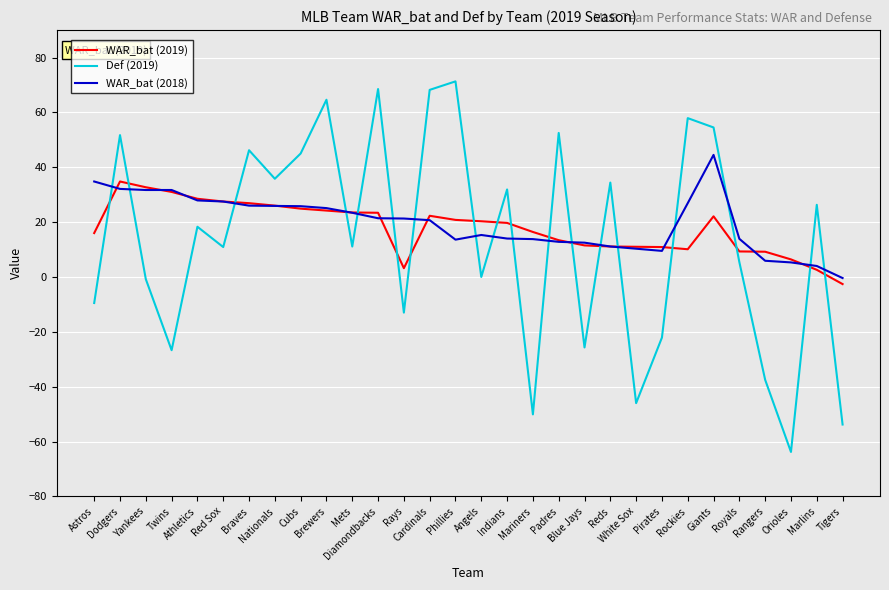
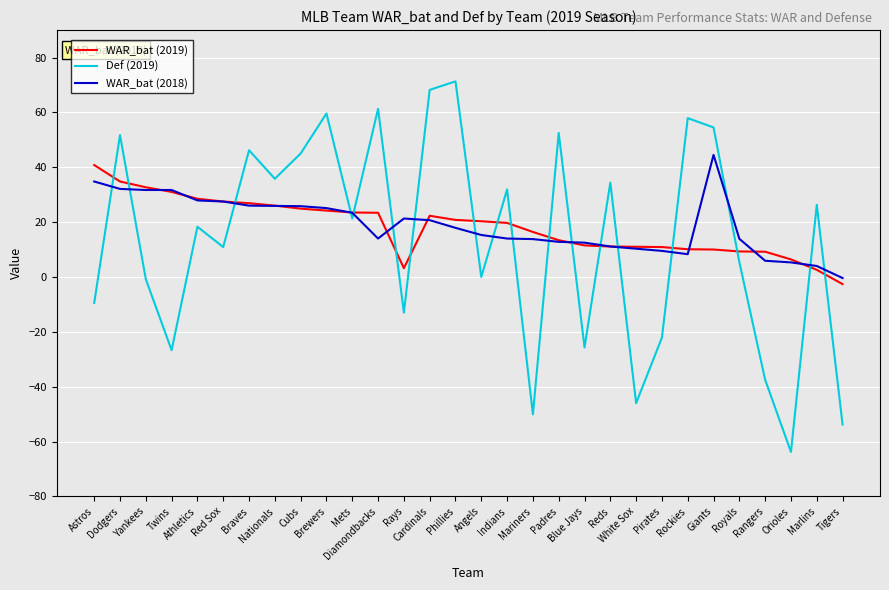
WAR_bat (2019), Astros: 16 -> 41
Def (2019), Brewers: 65 -> 60
Def (2019), Mets: 11 -> 21
Def (2019), Diamondbacks: 69 -> 61
WAR_bat (2018), Diamondbacks: 21 -> 14
WAR_bat (2018), Phillies: 14 -> 18
WAR_bat (2018), Rockies: 27 -> 8
WAR_bat (2019), Giants: 22 -> 10
